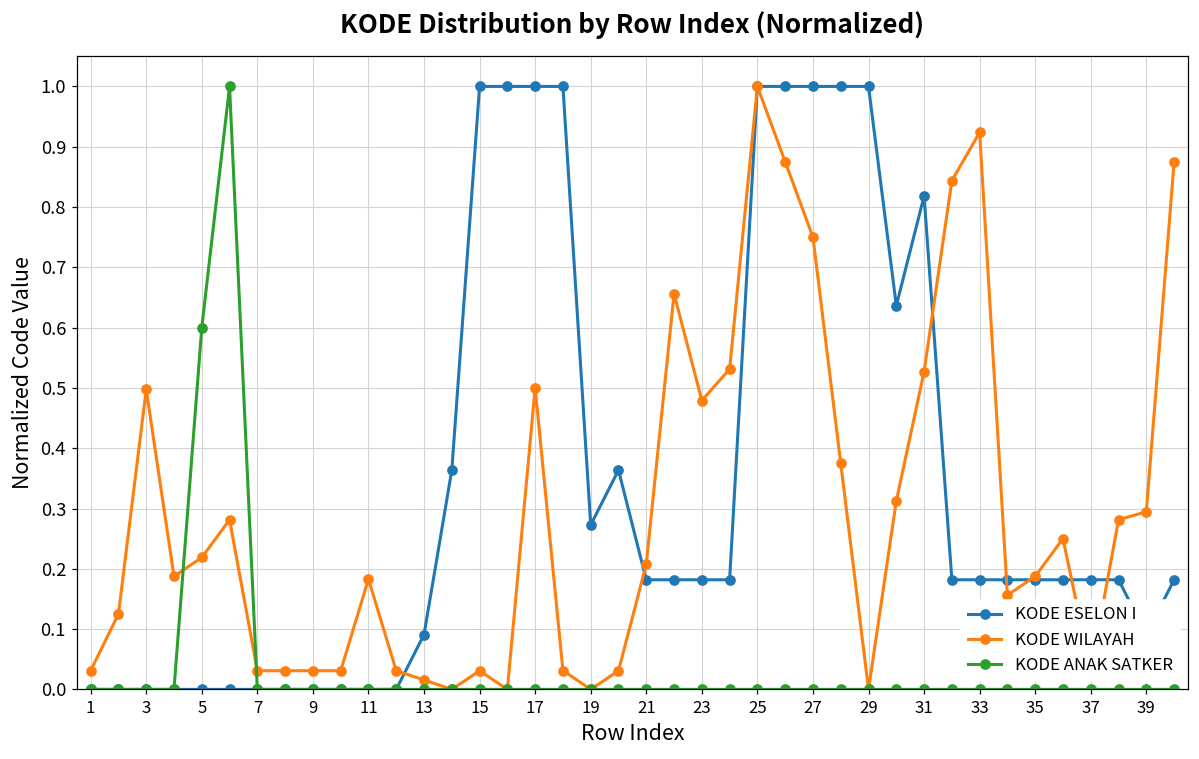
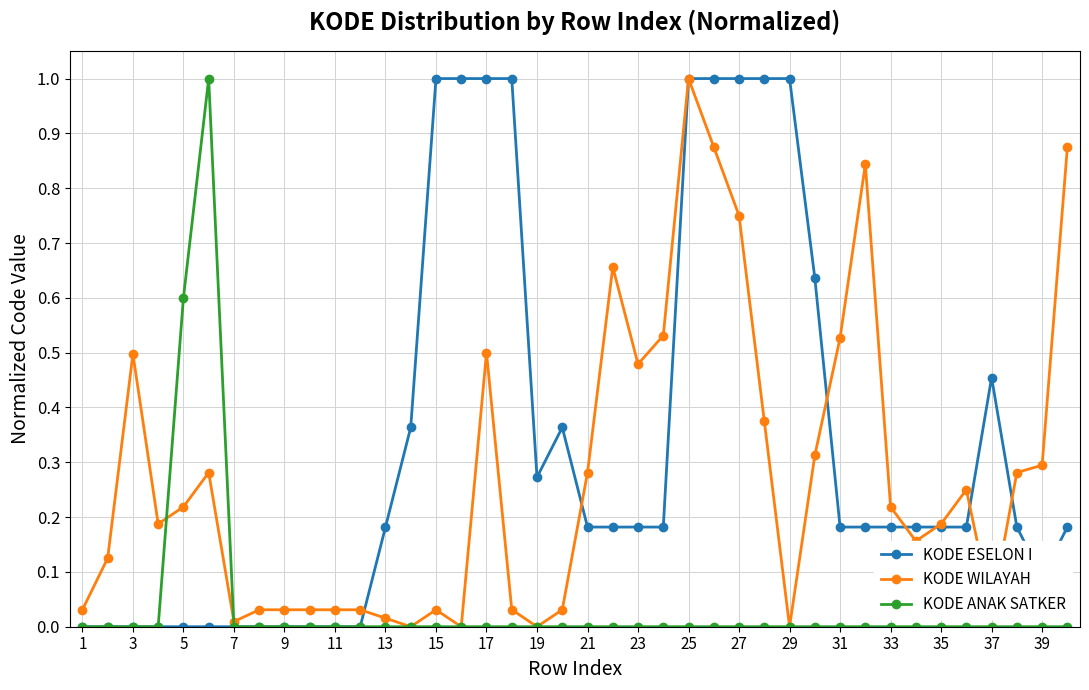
KODE WILAYAH, 7: 0.03 -> 0.01
KODE WILAYAH, 11: 0.18 -> 0.03
KODE ESELON I, 13: 0.09 -> 0.18
KODE WILAYAH, 21: 0.21 -> 0.28
KODE ESELON I, 31: 0.82 -> 0.18
KODE WILAYAH, 33: 0.92 -> 0.22
KODE ESELON I, 37: 0.18 -> 0.45
